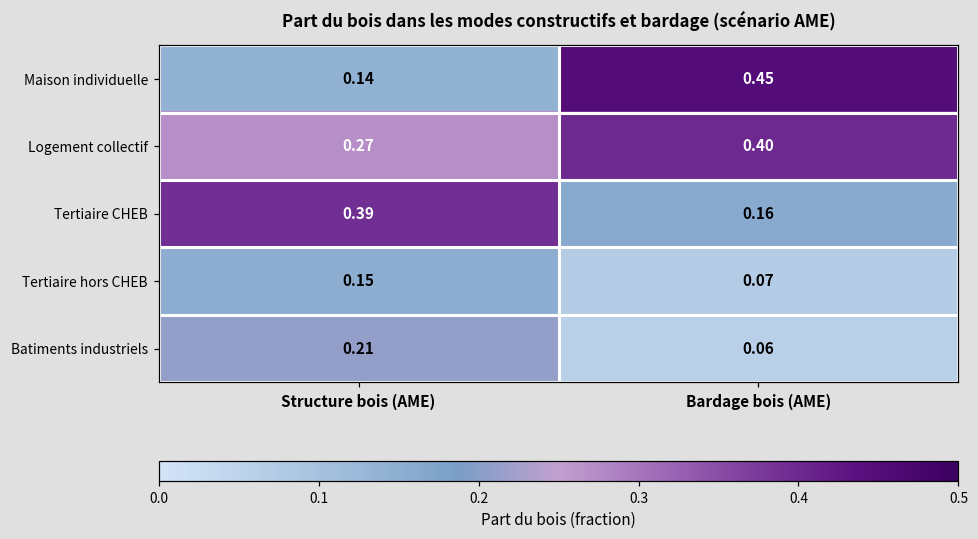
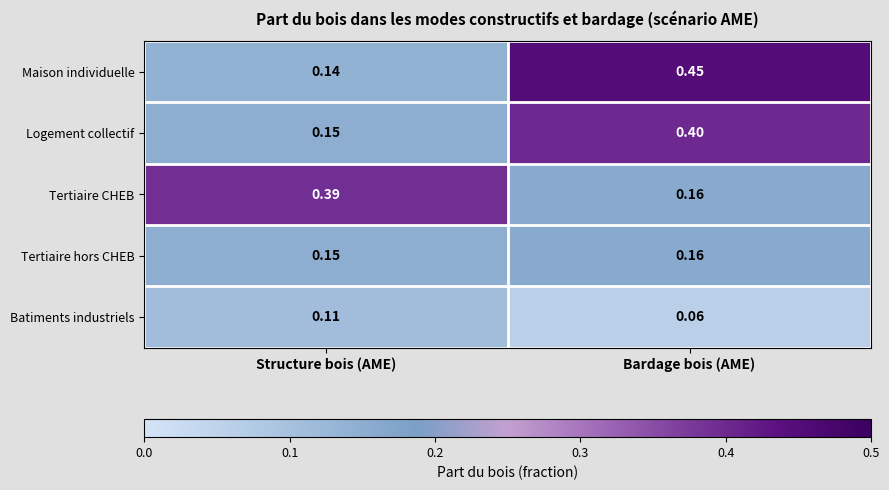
Logement collectif, Structure bois (AME): 0.27 -> 0.15
Tertiaire hors CHEB, Bardage bois (AME): 0.07 -> 0.16
Batiments industriels, Structure bois (AME): 0.21 -> 0.11
